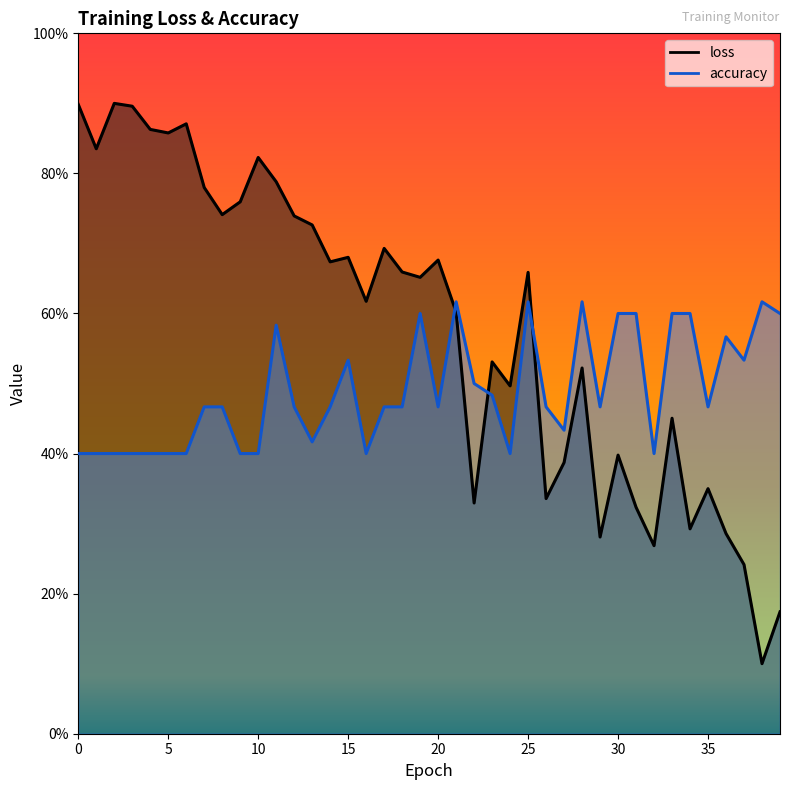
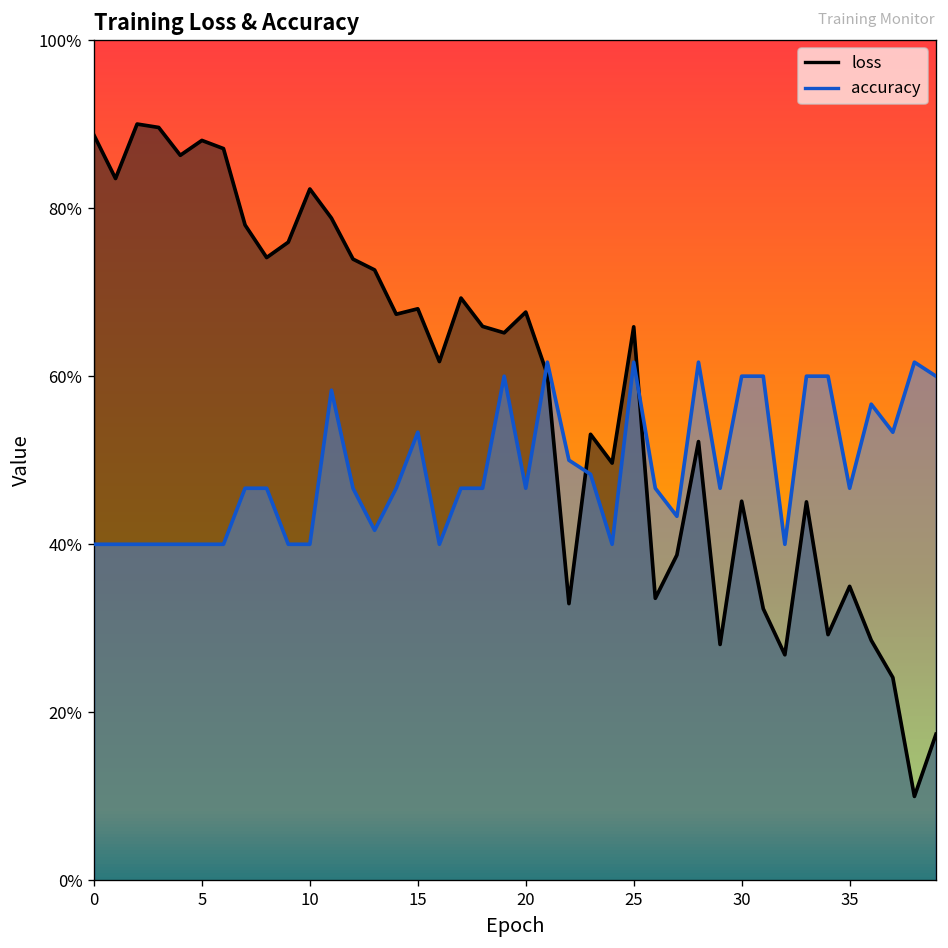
loss, 0: 90% -> 89%
loss, 5: 86% -> 88%
loss, 30: 40% -> 45%
